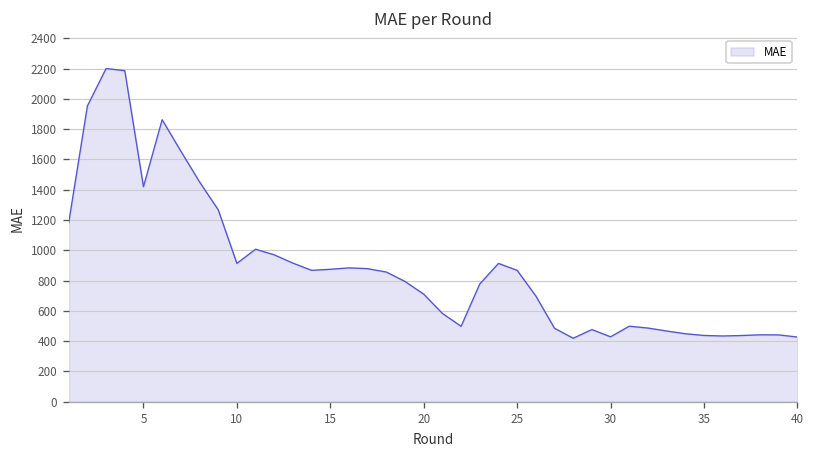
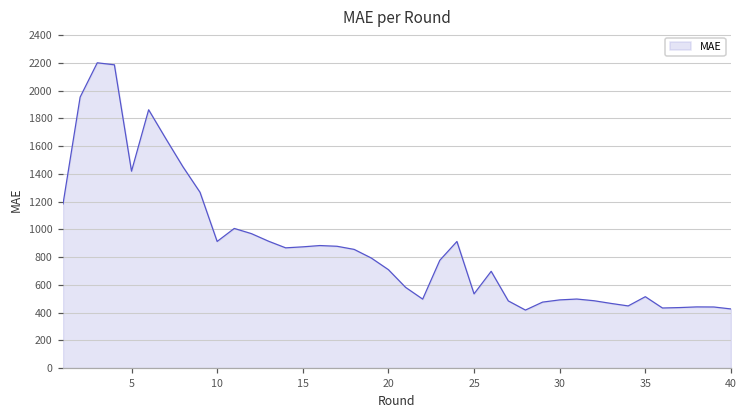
25: 870 -> 540
30: 430 -> 490
35: 440 -> 520
